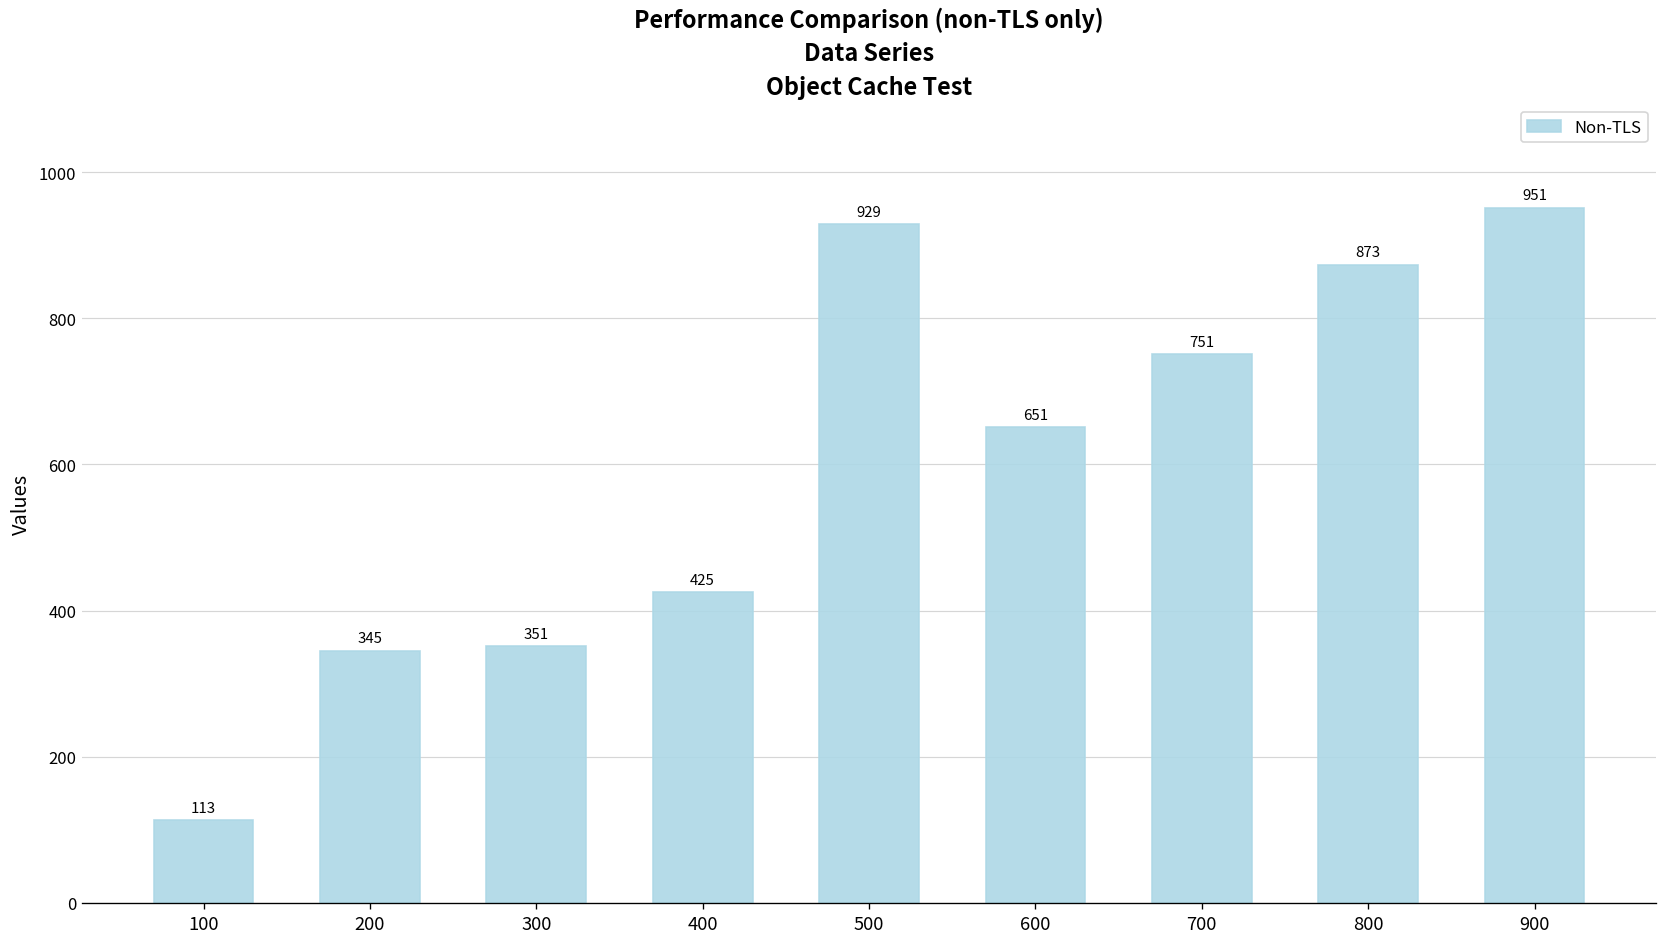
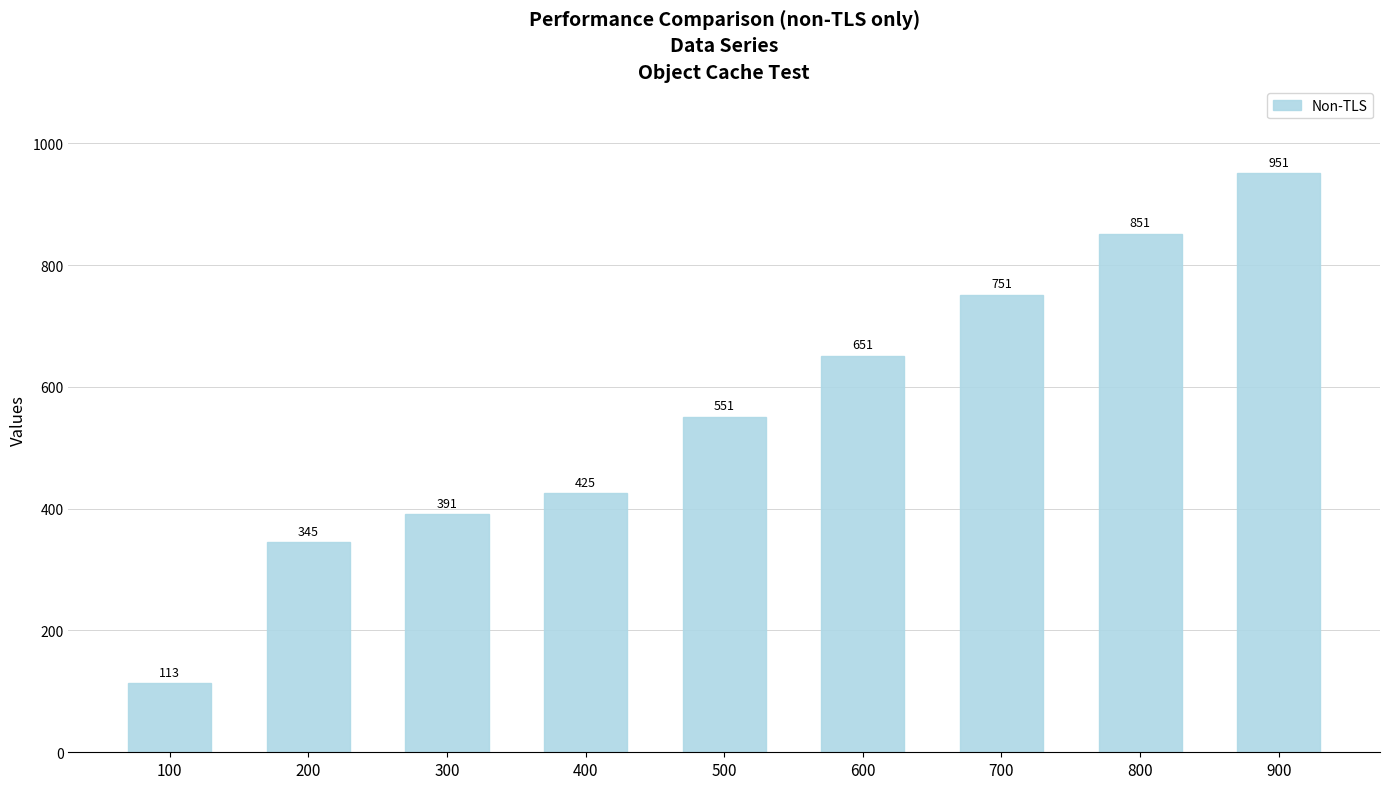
300: 351 -> 391
500: 929 -> 551
800: 873 -> 851
